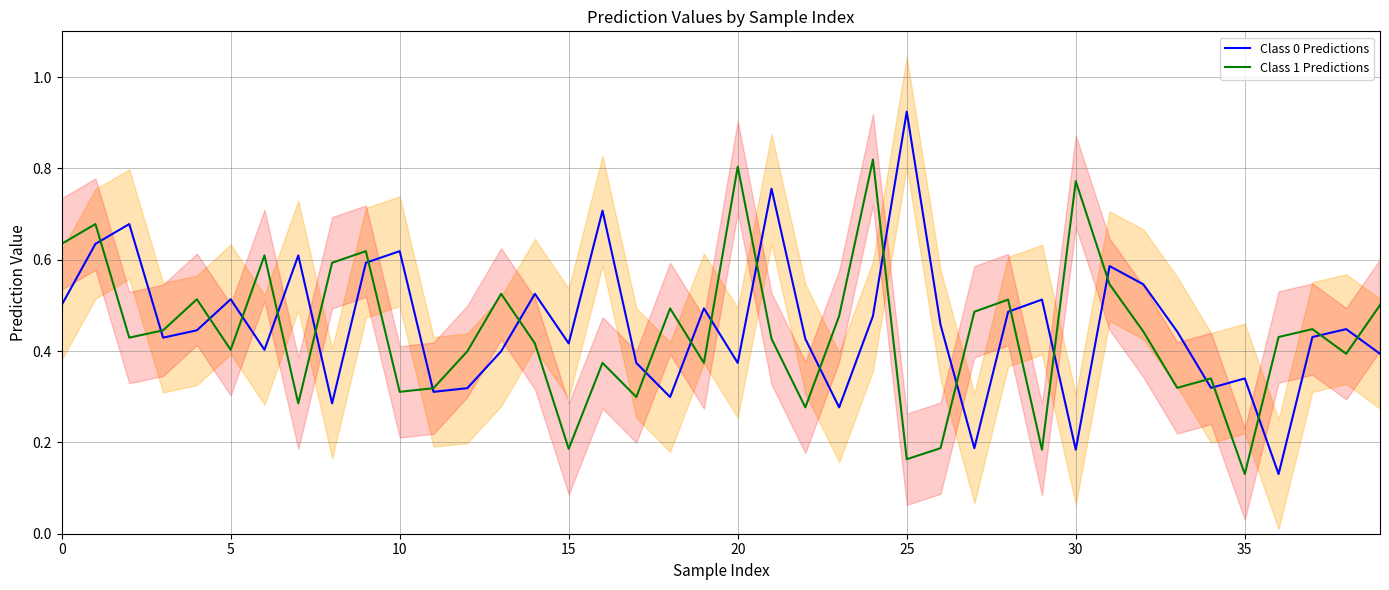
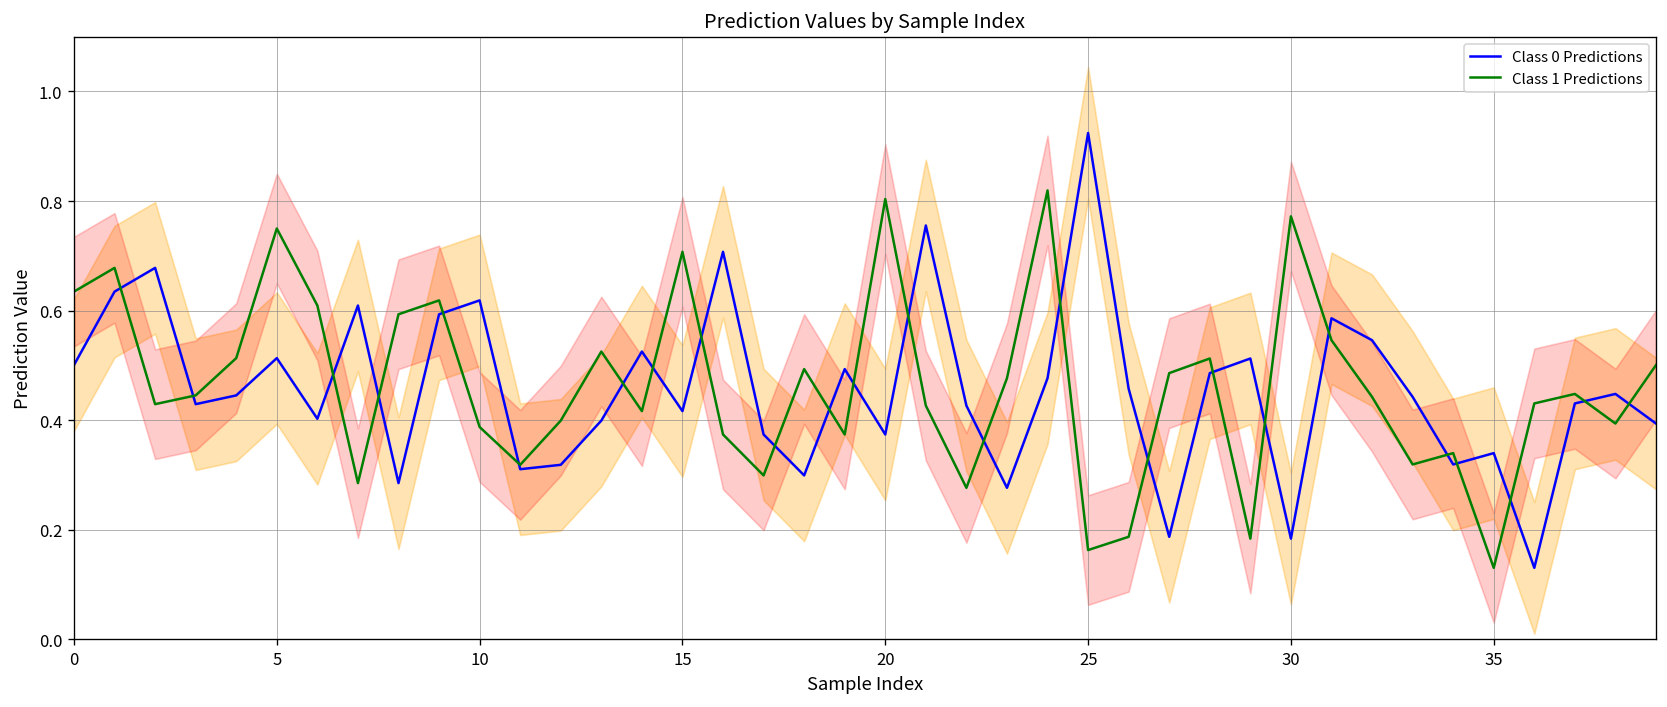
Class 1 Predictions, 5: 0.40 -> 0.75
Class 1 Predictions, 10: 0.31 -> 0.39
Class 1 Predictions, 15: 0.19 -> 0.71
